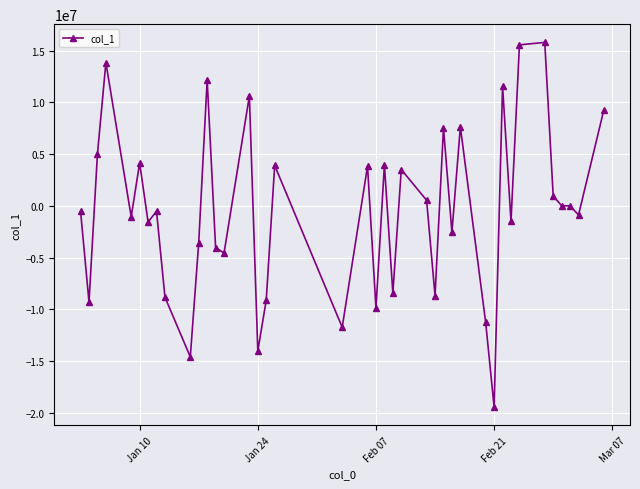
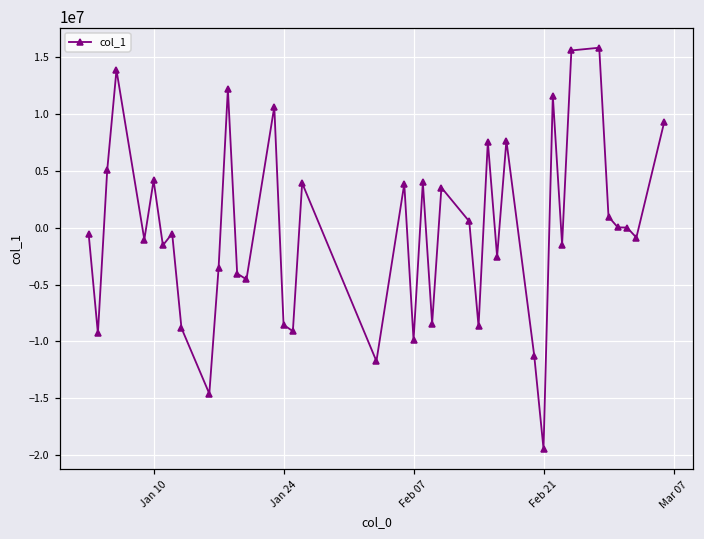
Jan 24: -14000000 -> -8500000
